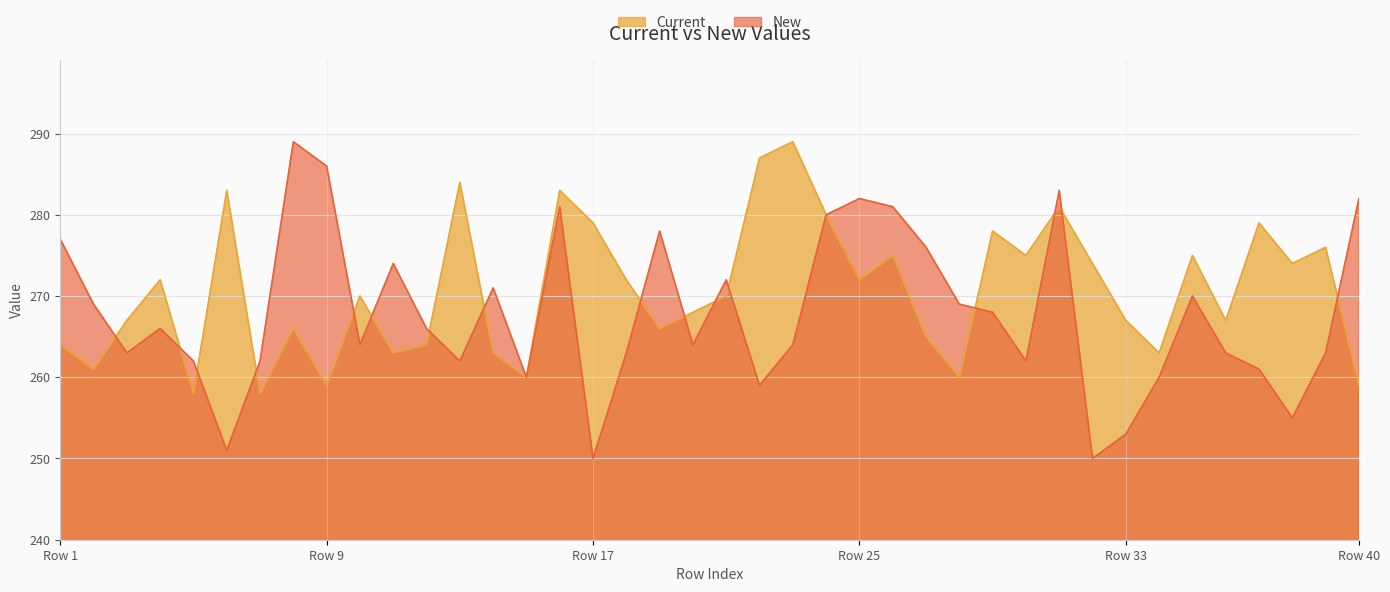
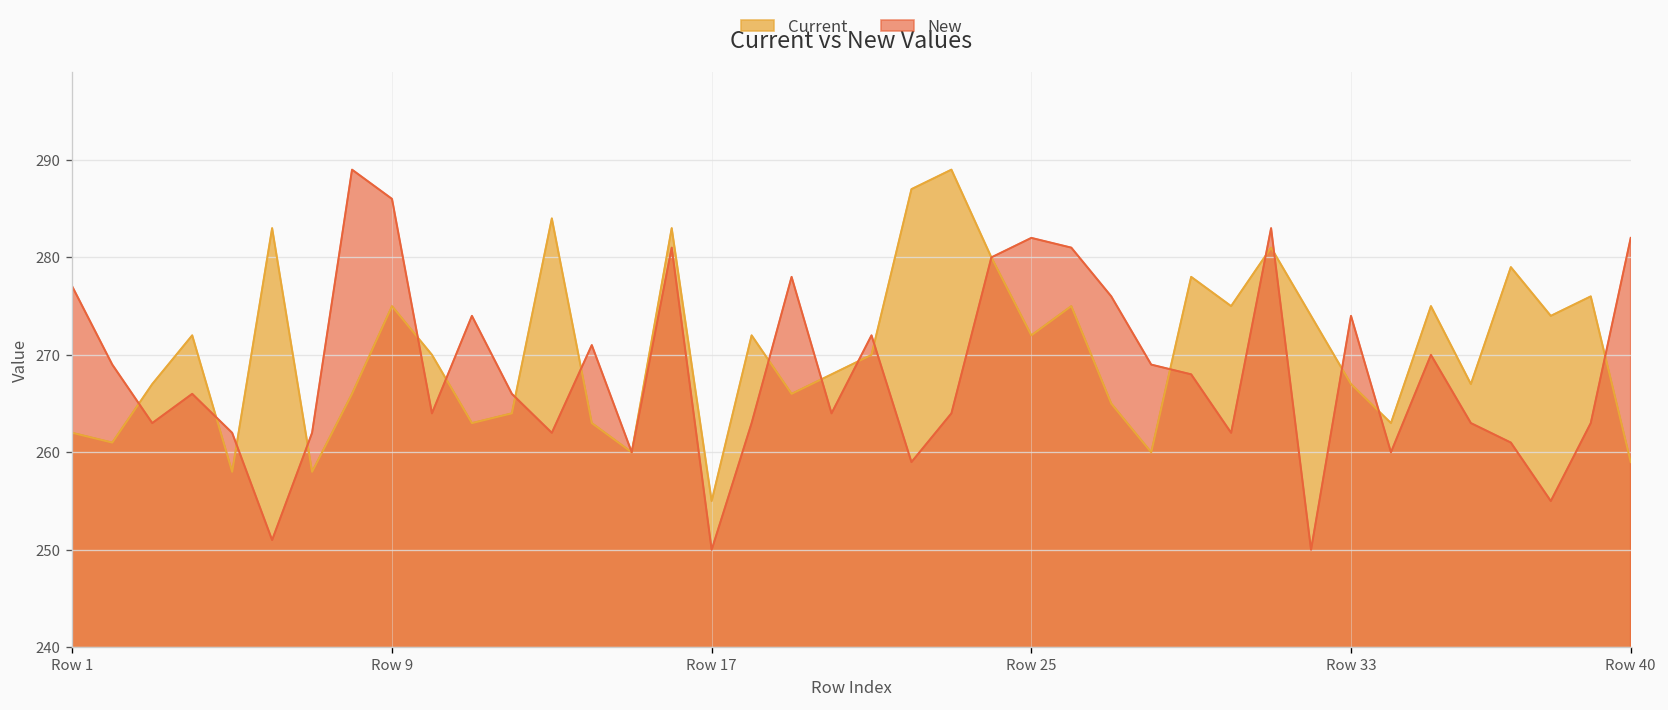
Current, Row 1: 264 -> 262
Current, Row 9: 259 -> 275
Current, Row 17: 279 -> 255
New, Row 33: 253 -> 274
